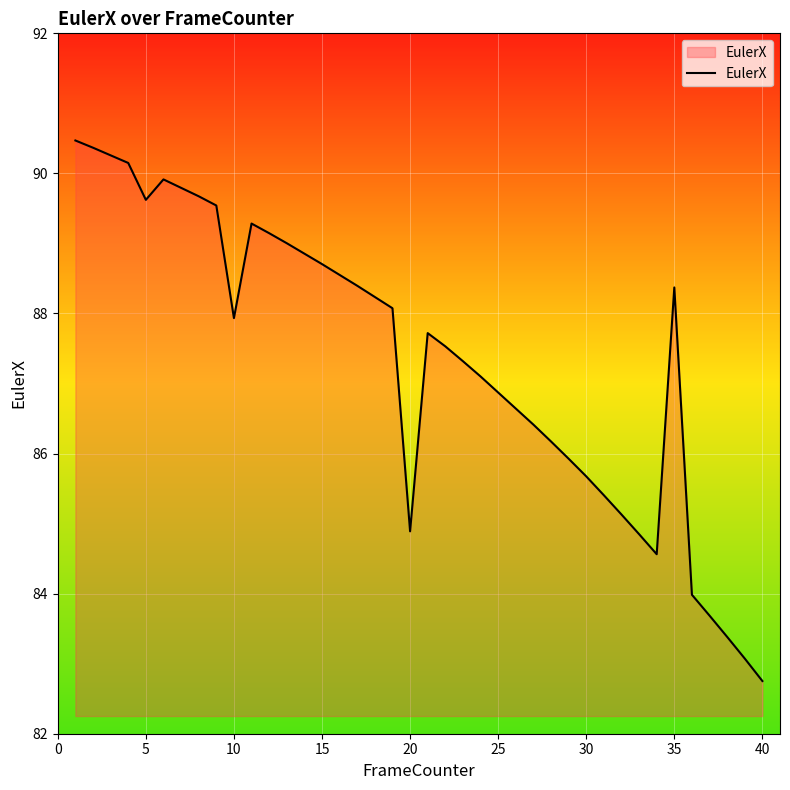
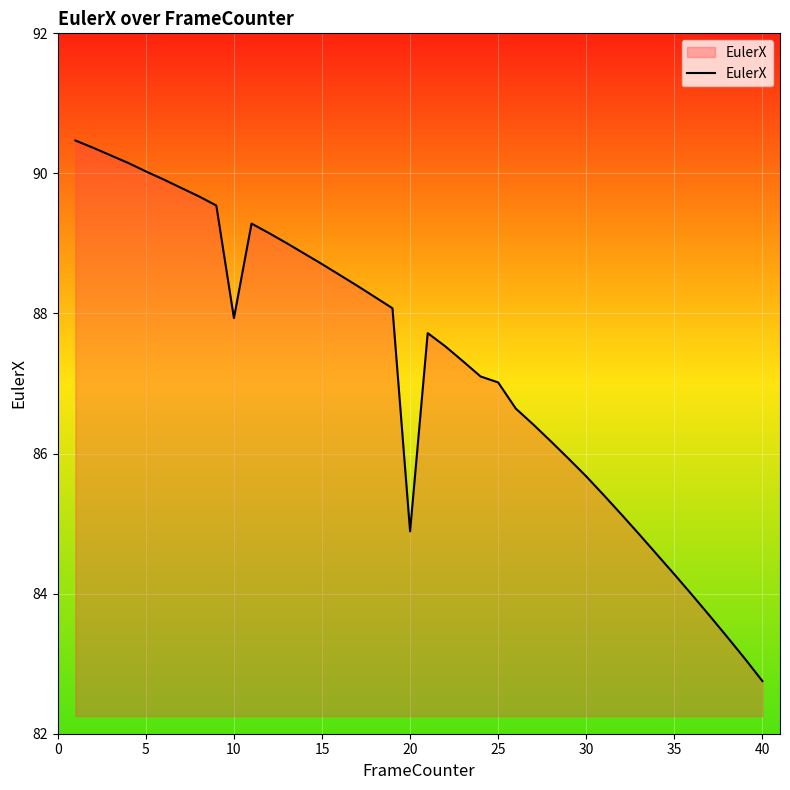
5: 89.6 -> 90.0
25: 86.9 -> 87.0
35: 88.4 -> 84.3
